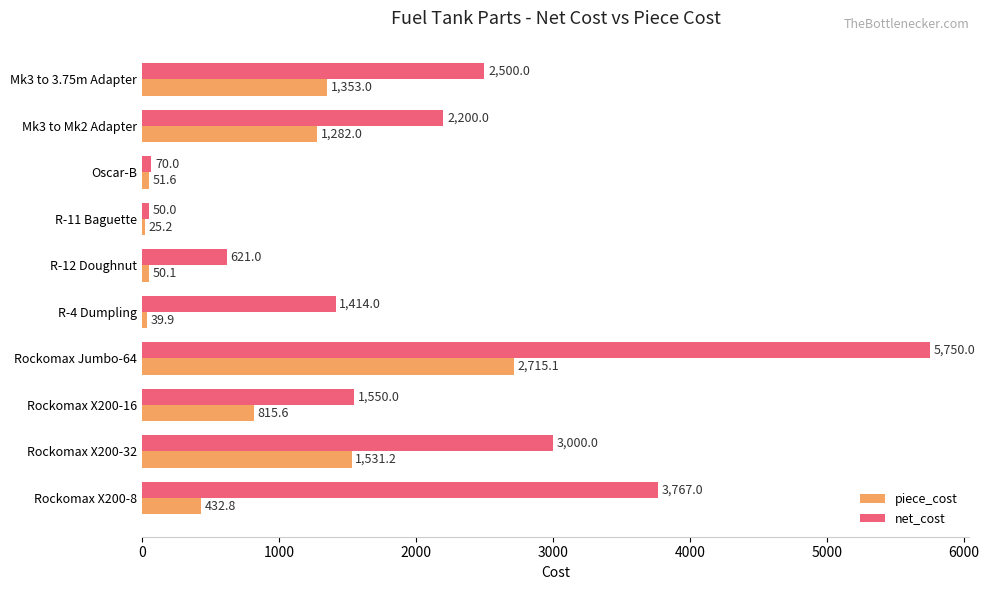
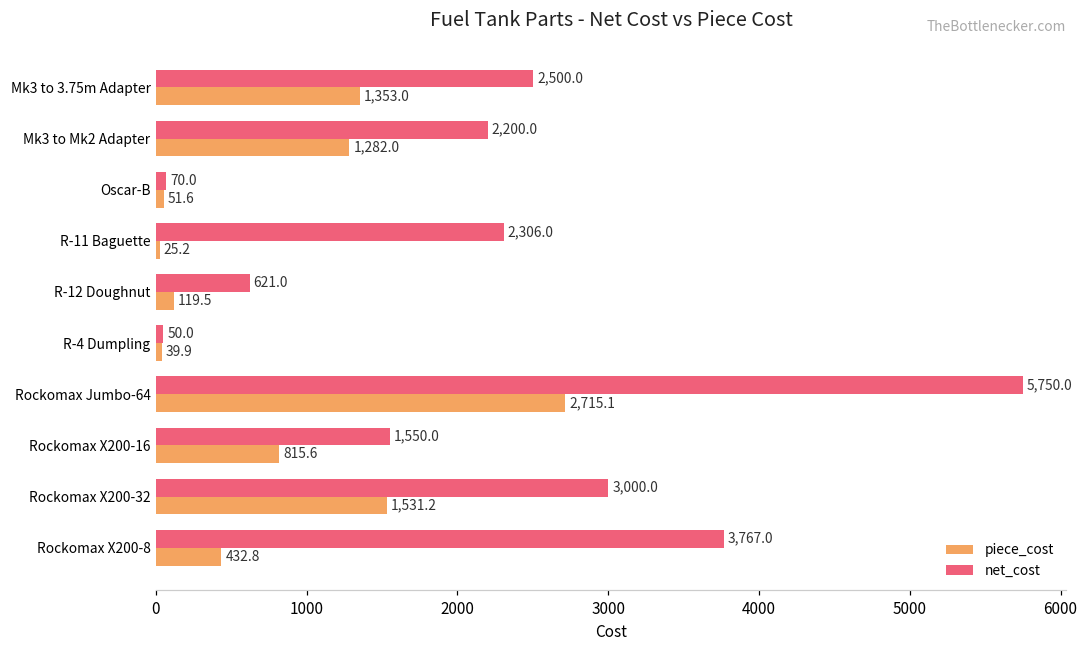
net_cost, R-11 Baguette: 50.0 -> 2,306.0
piece_cost, R-12 Doughnut: 50.1 -> 119.5
net_cost, R-4 Dumpling: 1,414.0 -> 50.0
